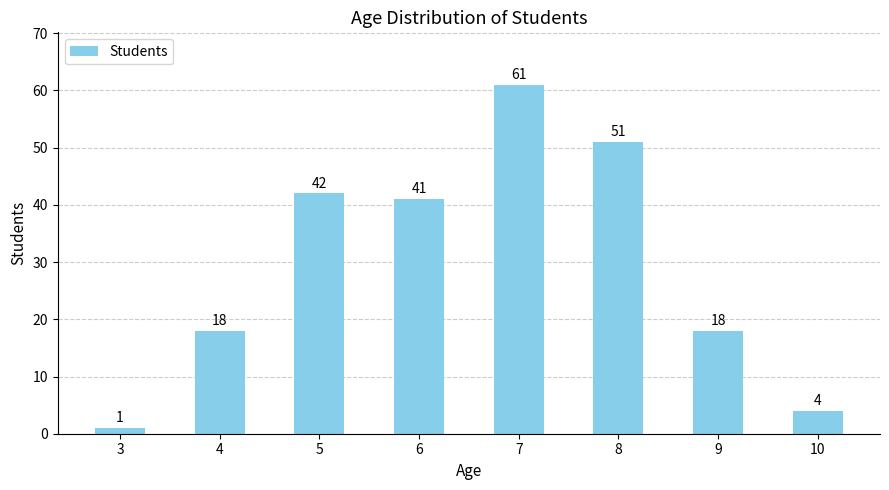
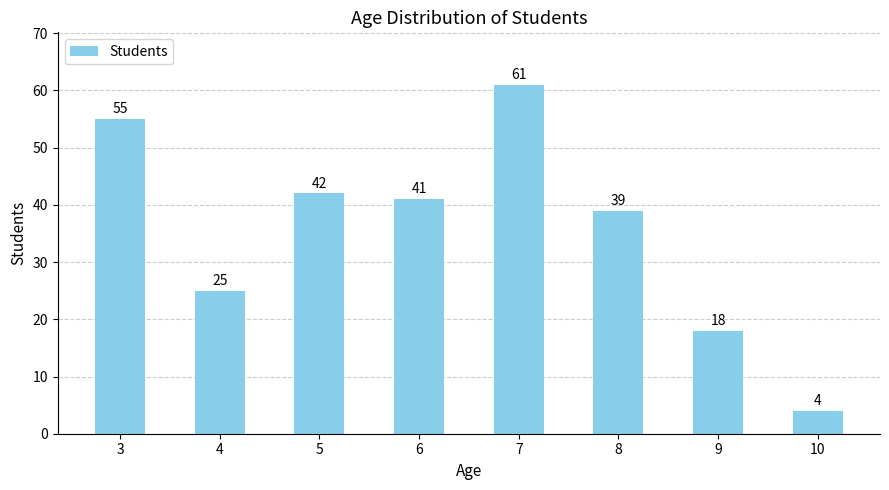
3: 1 -> 55
4: 18 -> 25
8: 51 -> 39
